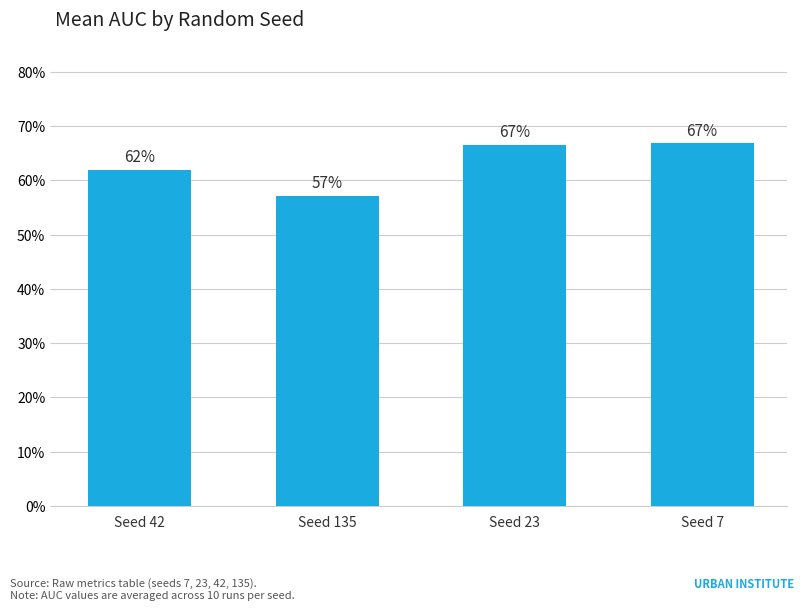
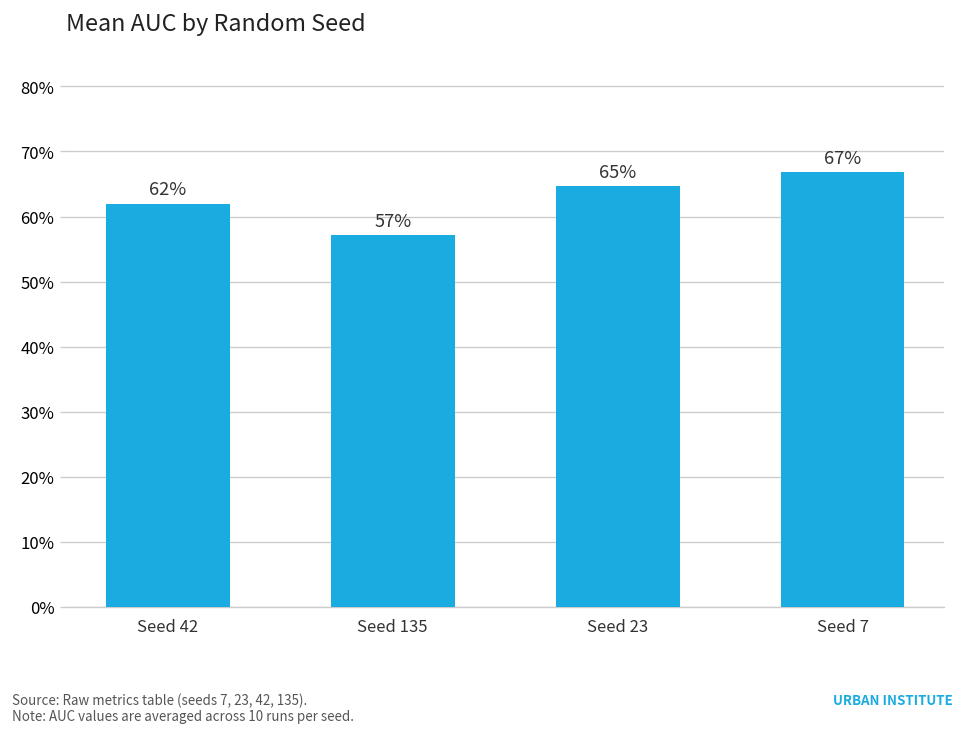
Seed 23: 67% -> 65%
